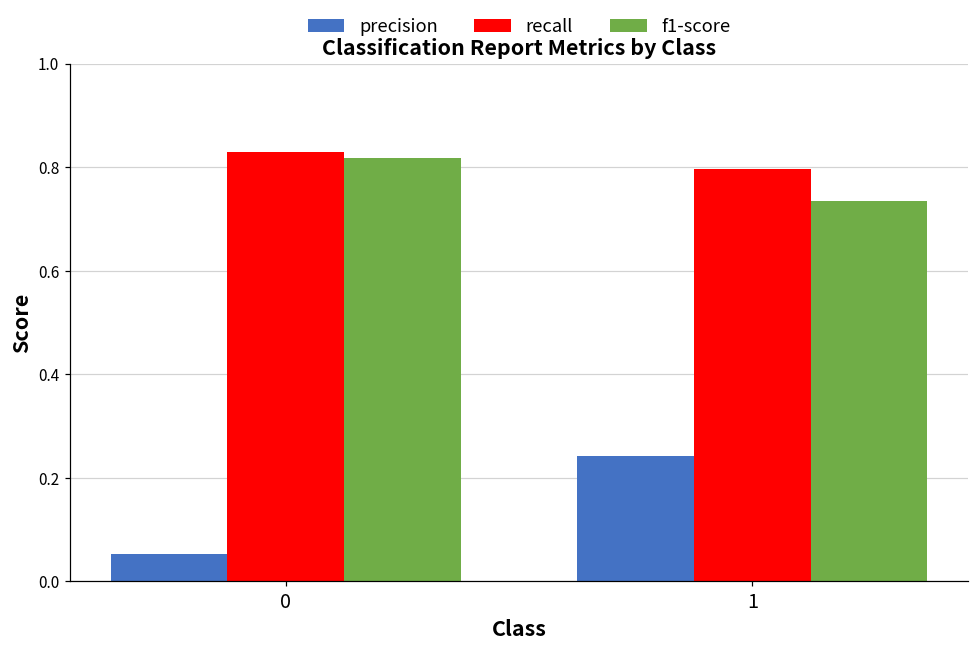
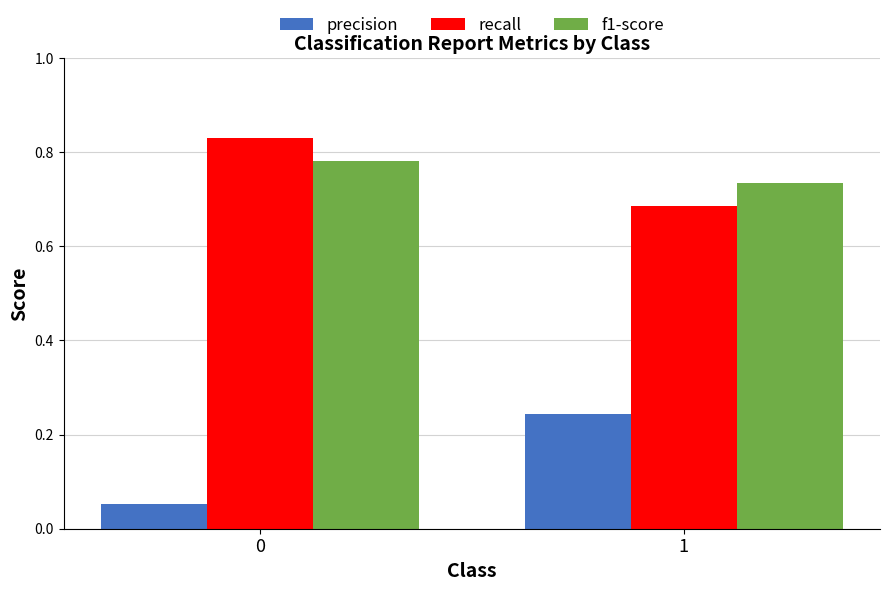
f1-score, 0: 0.82 -> 0.78
recall, 1: 0.80 -> 0.69
